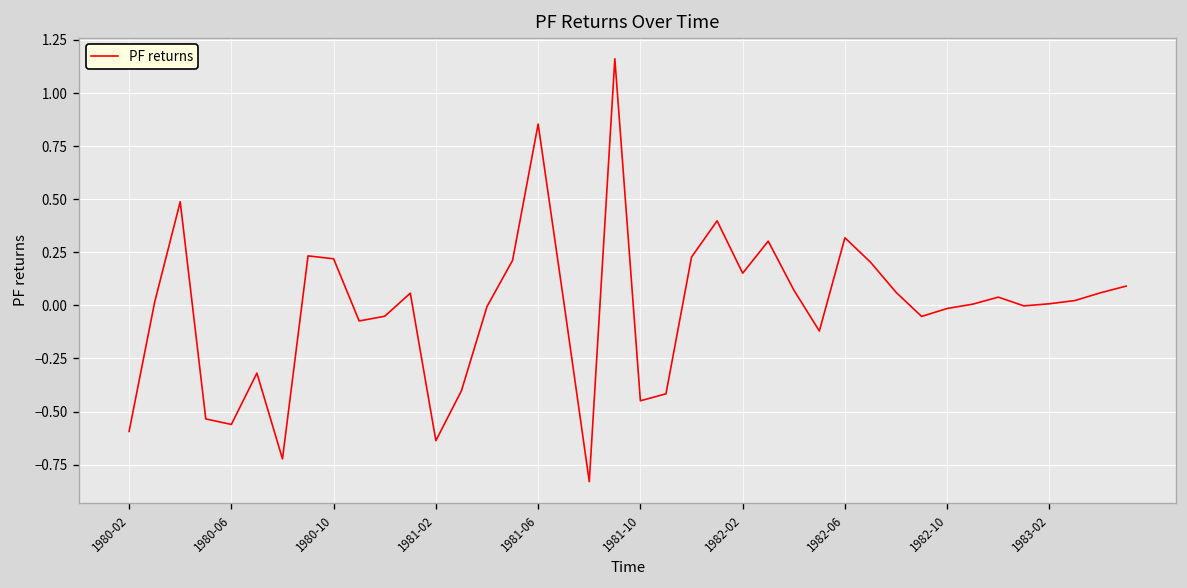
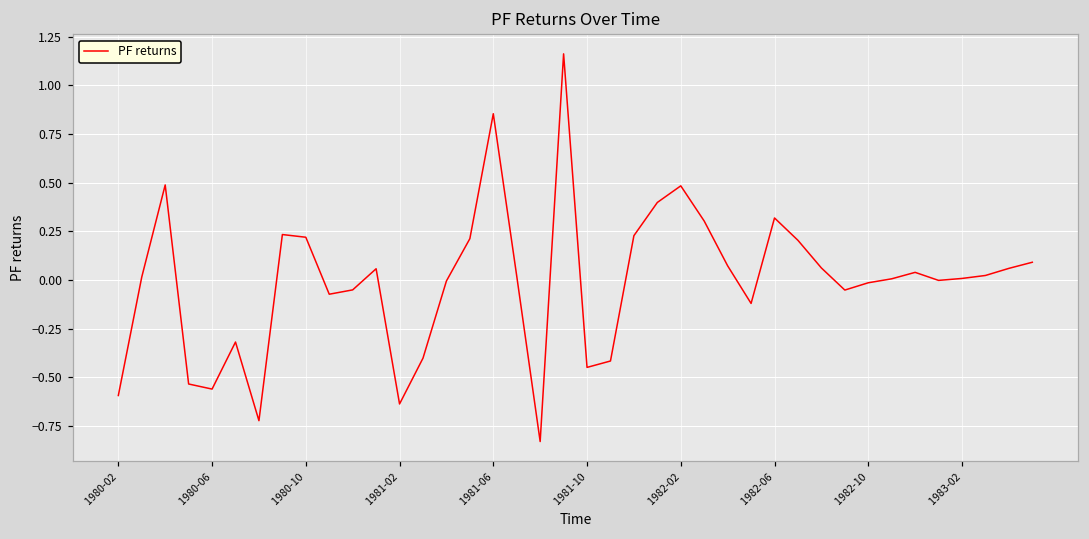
1982-02: 0.15 -> 0.48
